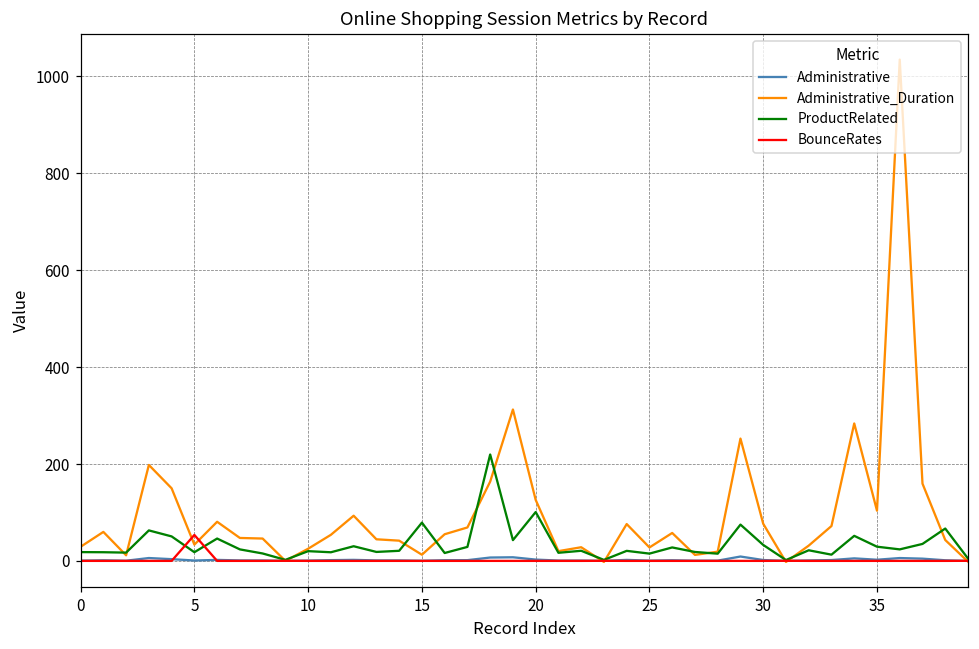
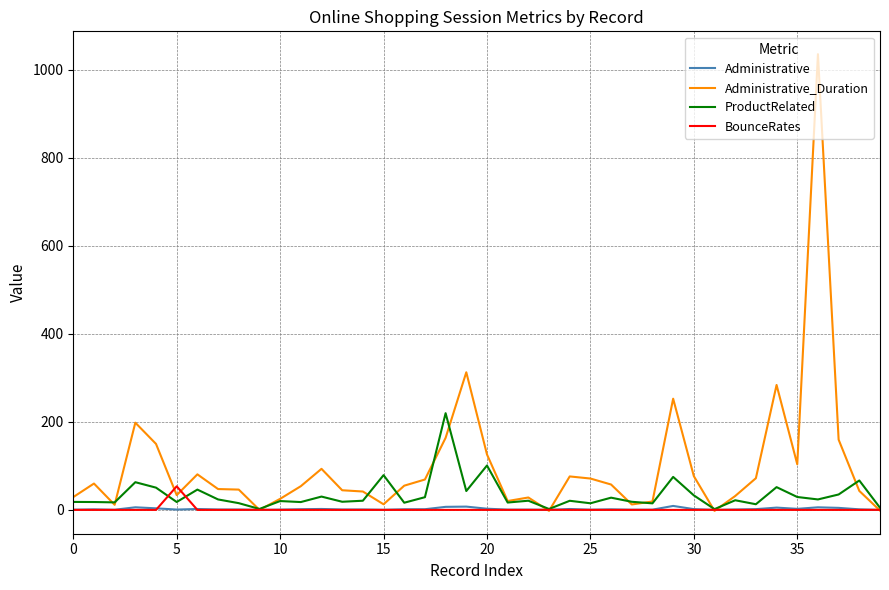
Administrative_Duration, 25: 30 -> 70
